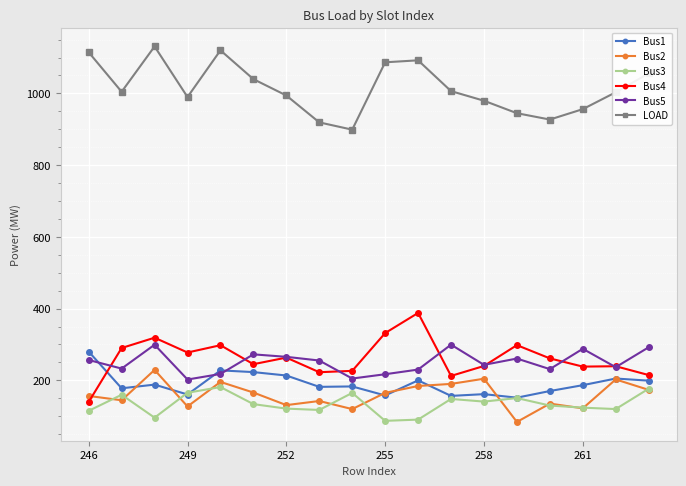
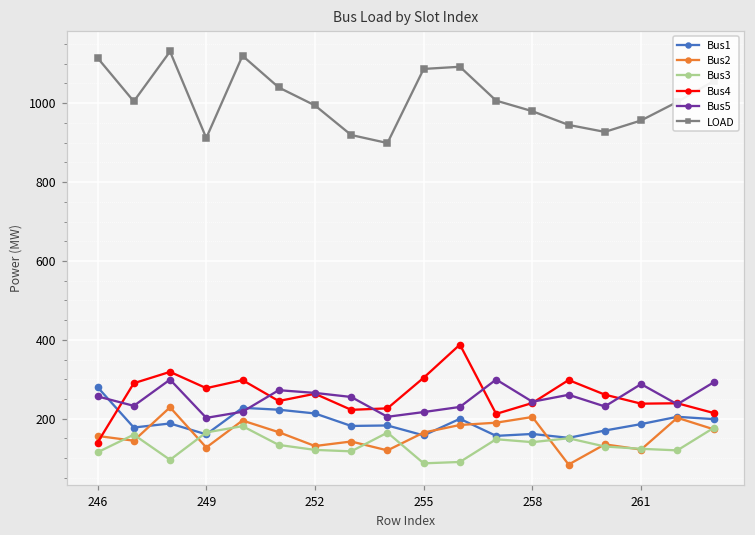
LOAD, 249: 990 -> 910
Bus4, 255: 330 -> 300
